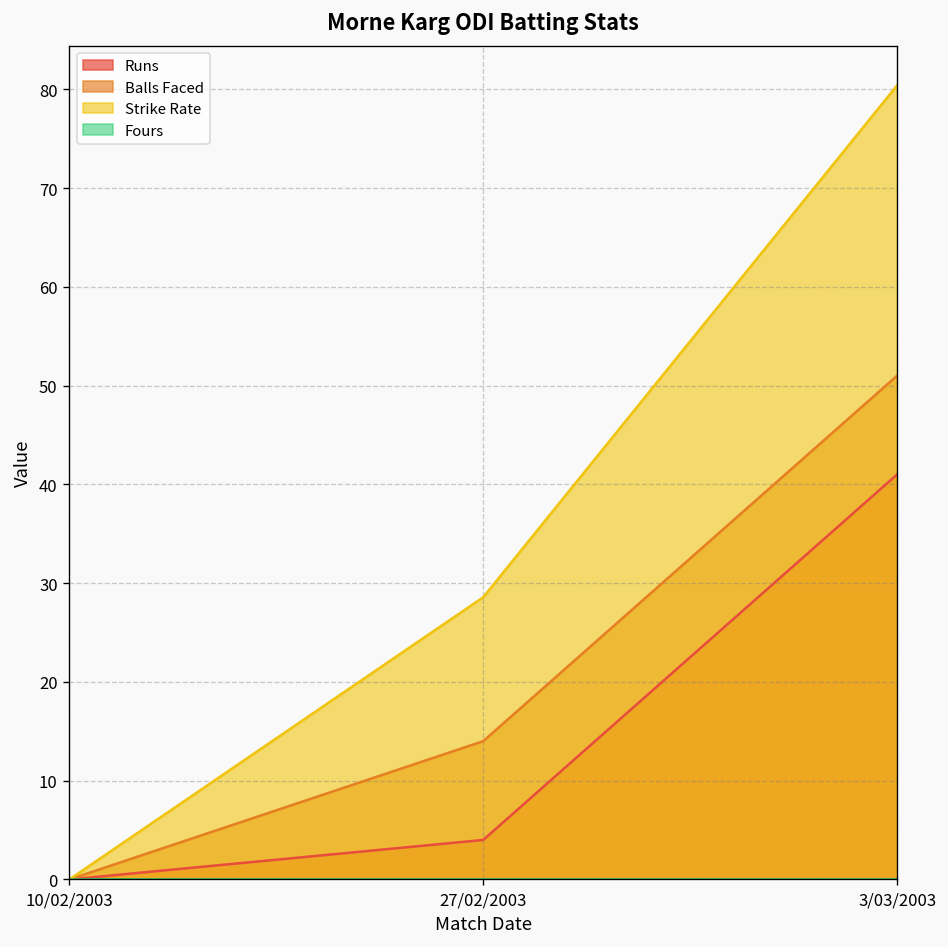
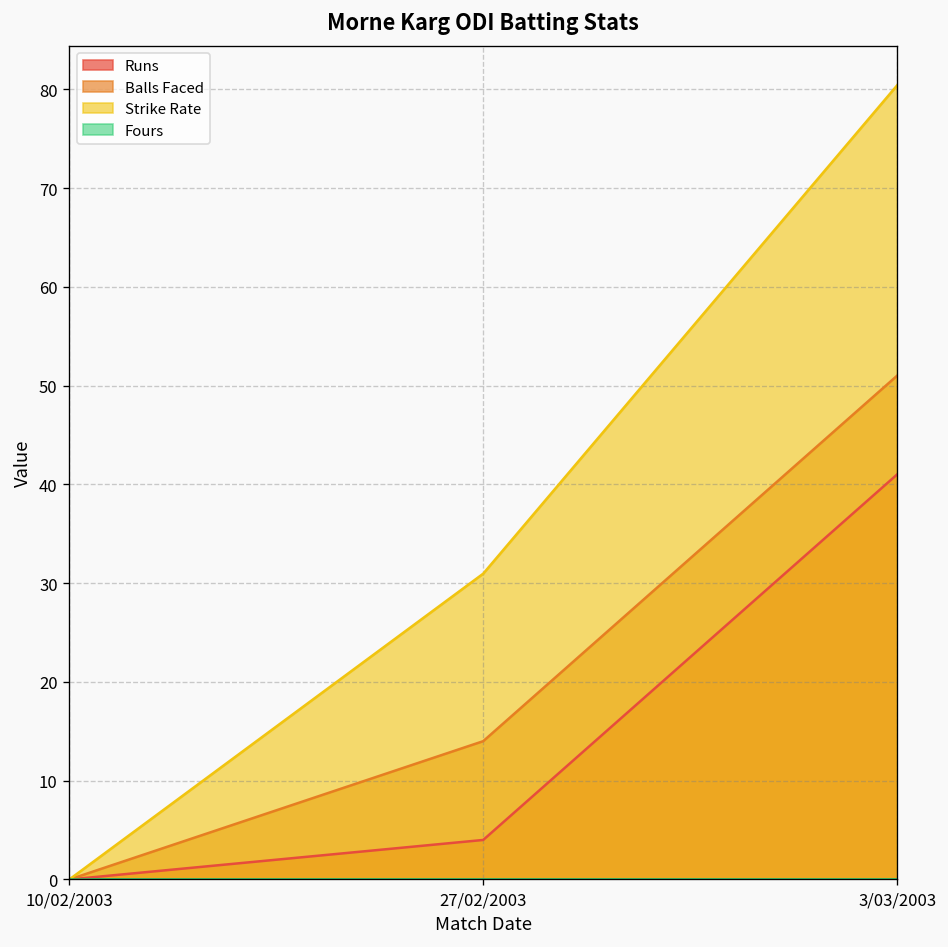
Strike Rate, 27/02/2003: 29 -> 31
